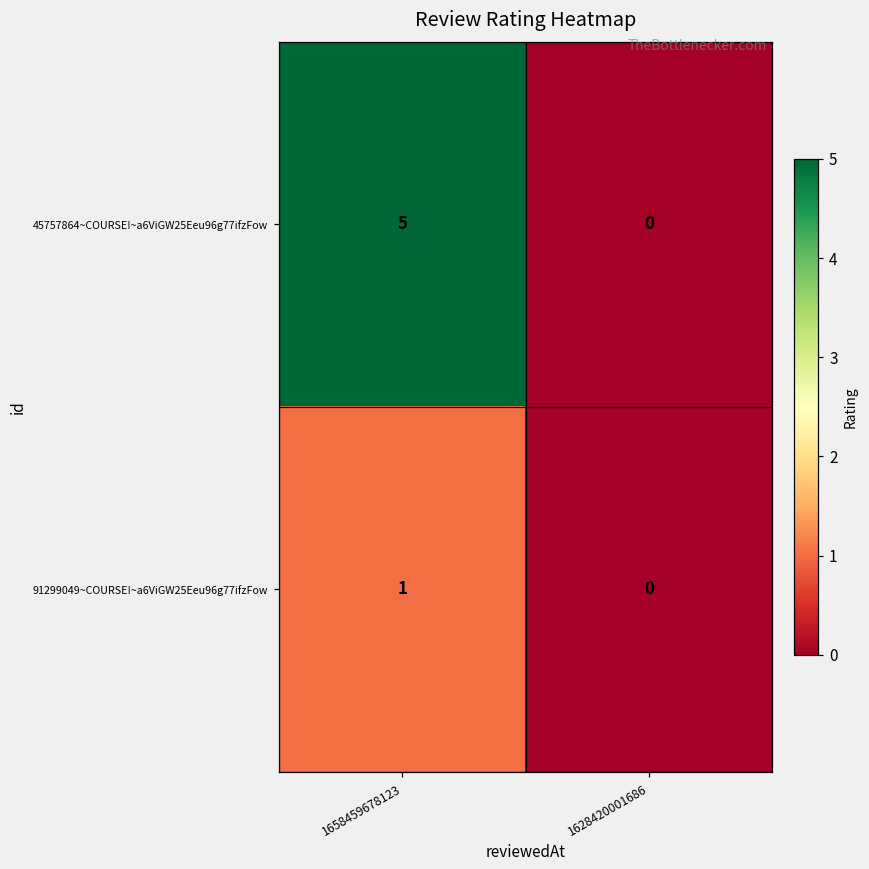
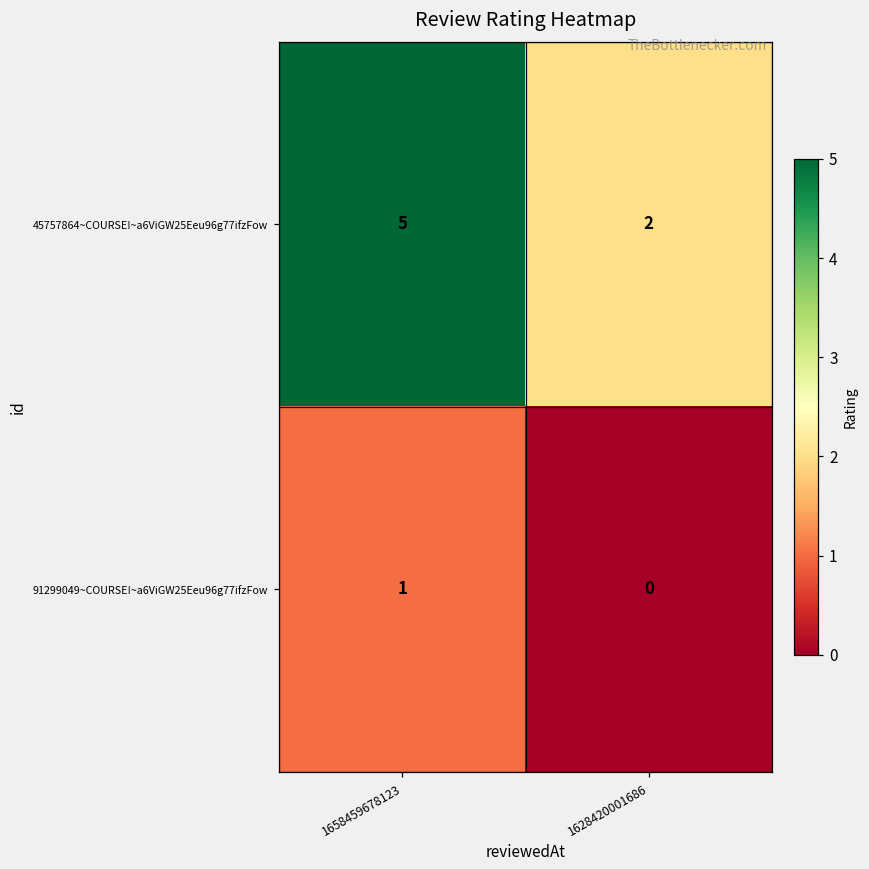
45757864~COURSE!~a6ViGW25Eeu96g77ifzFow, 1628420001686: 0 -> 2
